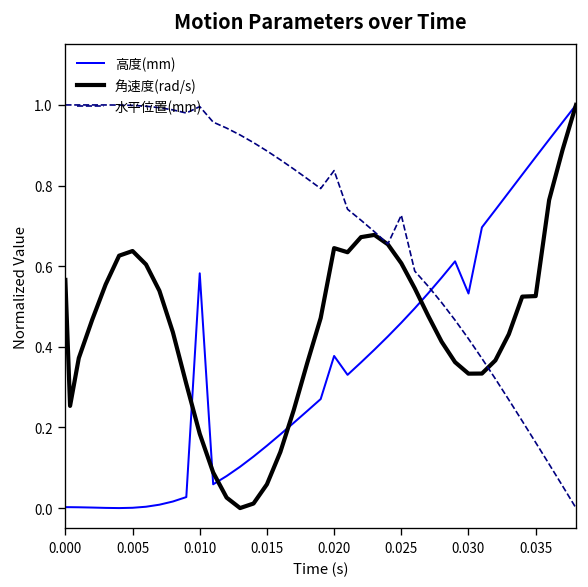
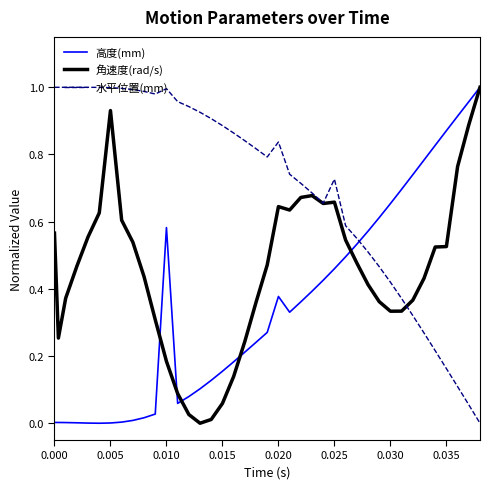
角速度(rad/s), 0.005: 0.64 -> 0.93
角速度(rad/s), 0.025: 0.61 -> 0.66
高度(mm), 0.030: 0.53 -> 0.65
